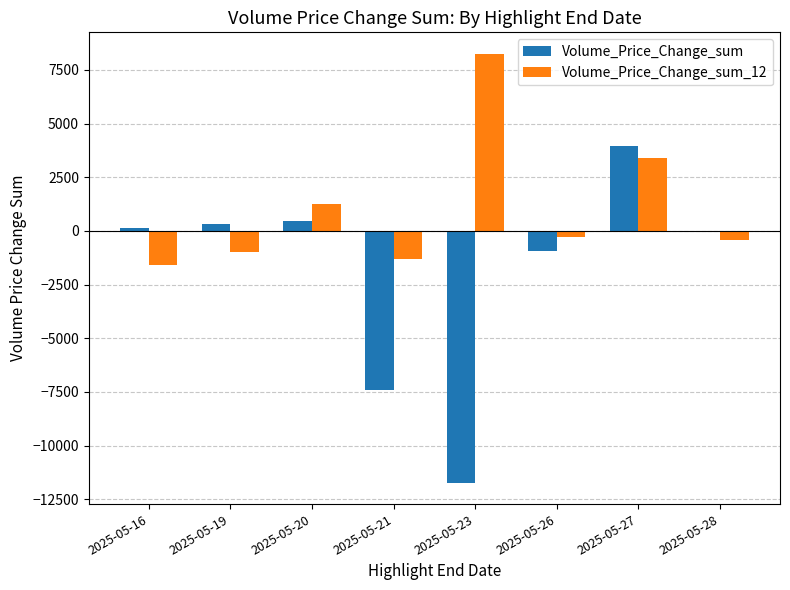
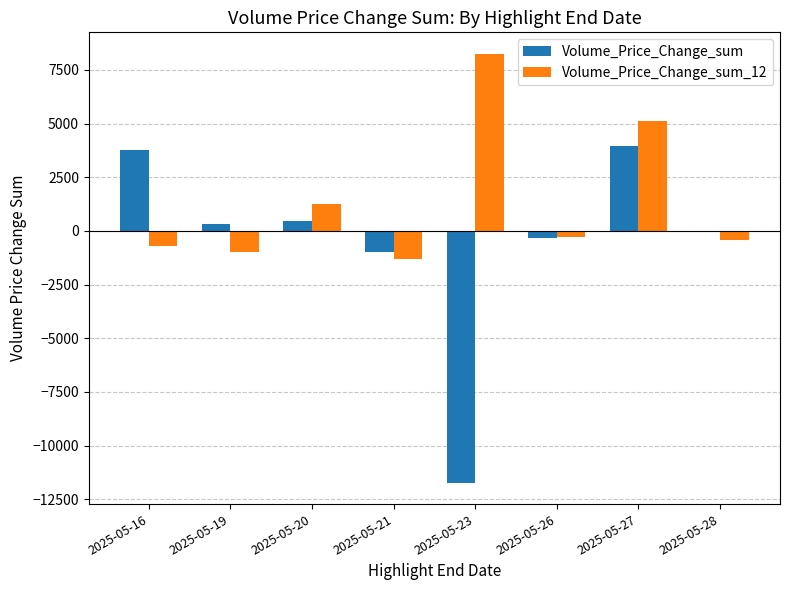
Volume_Price_Change_sum, 2025-05-16: 100 -> 3800
Volume_Price_Change_sum_12, 2025-05-16: -1600 -> -700
Volume_Price_Change_sum, 2025-05-21: -7400 -> -1000
Volume_Price_Change_sum, 2025-05-26: -900 -> -300
Volume_Price_Change_sum_12, 2025-05-27: 3400 -> 5100
